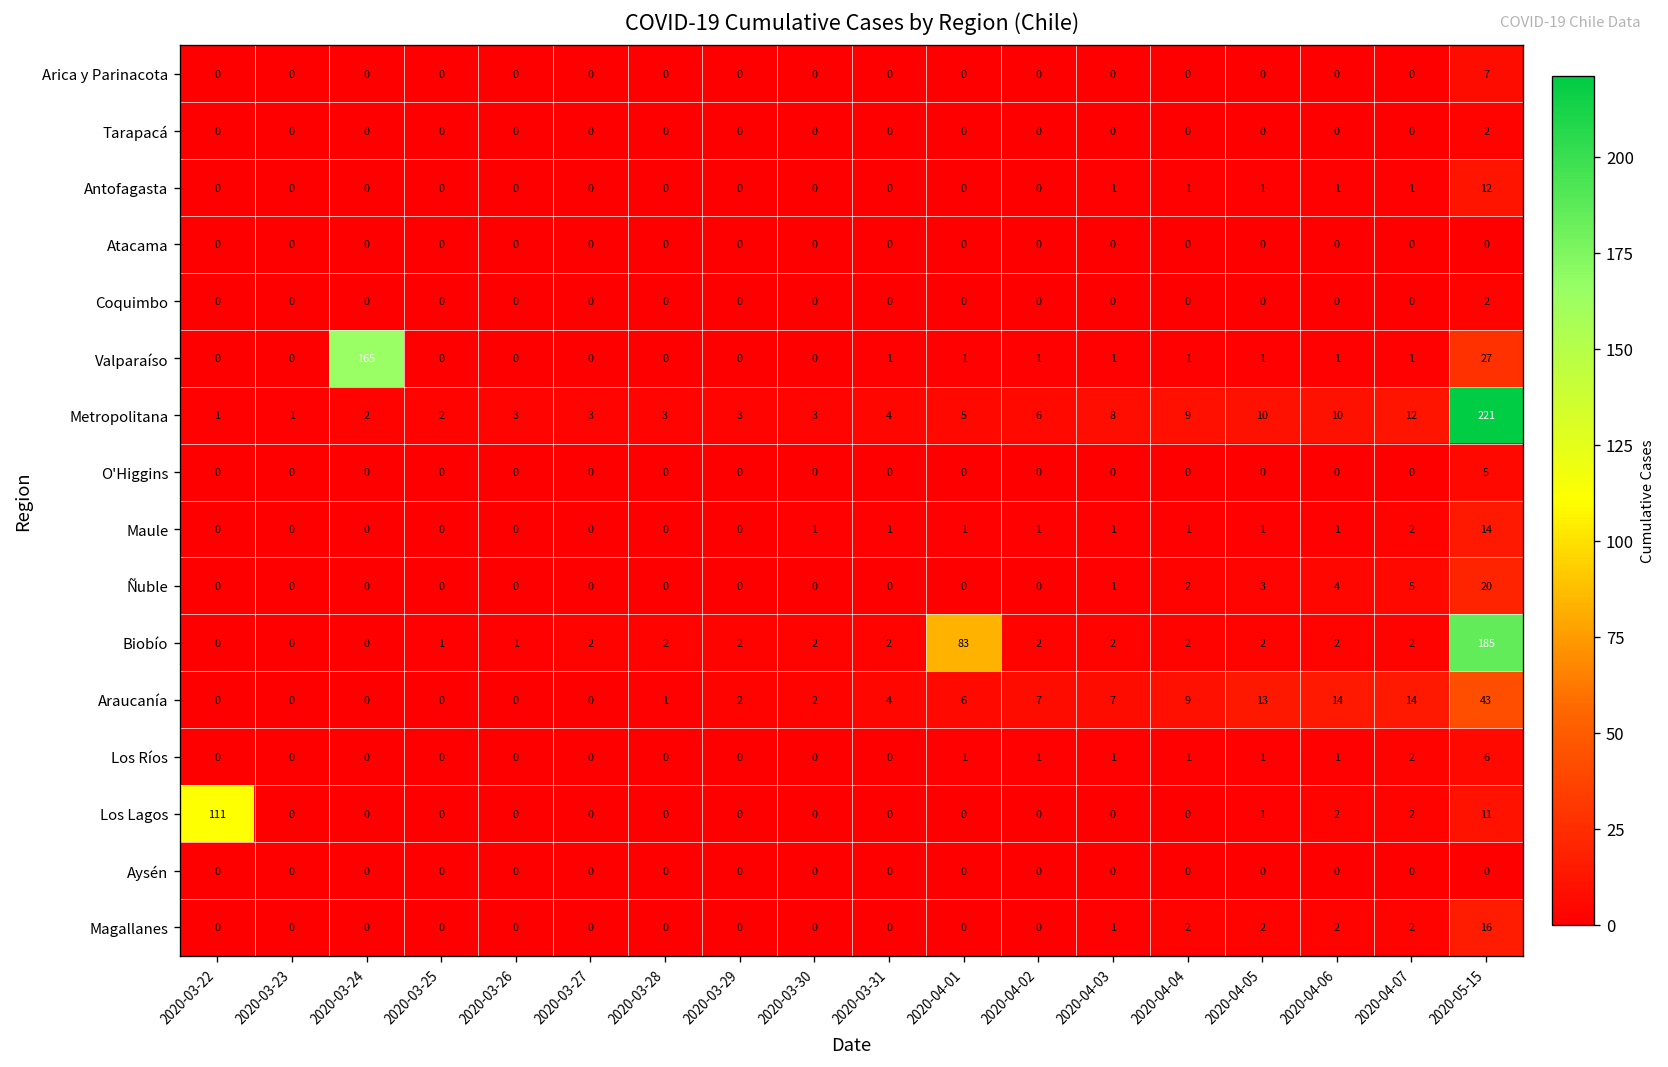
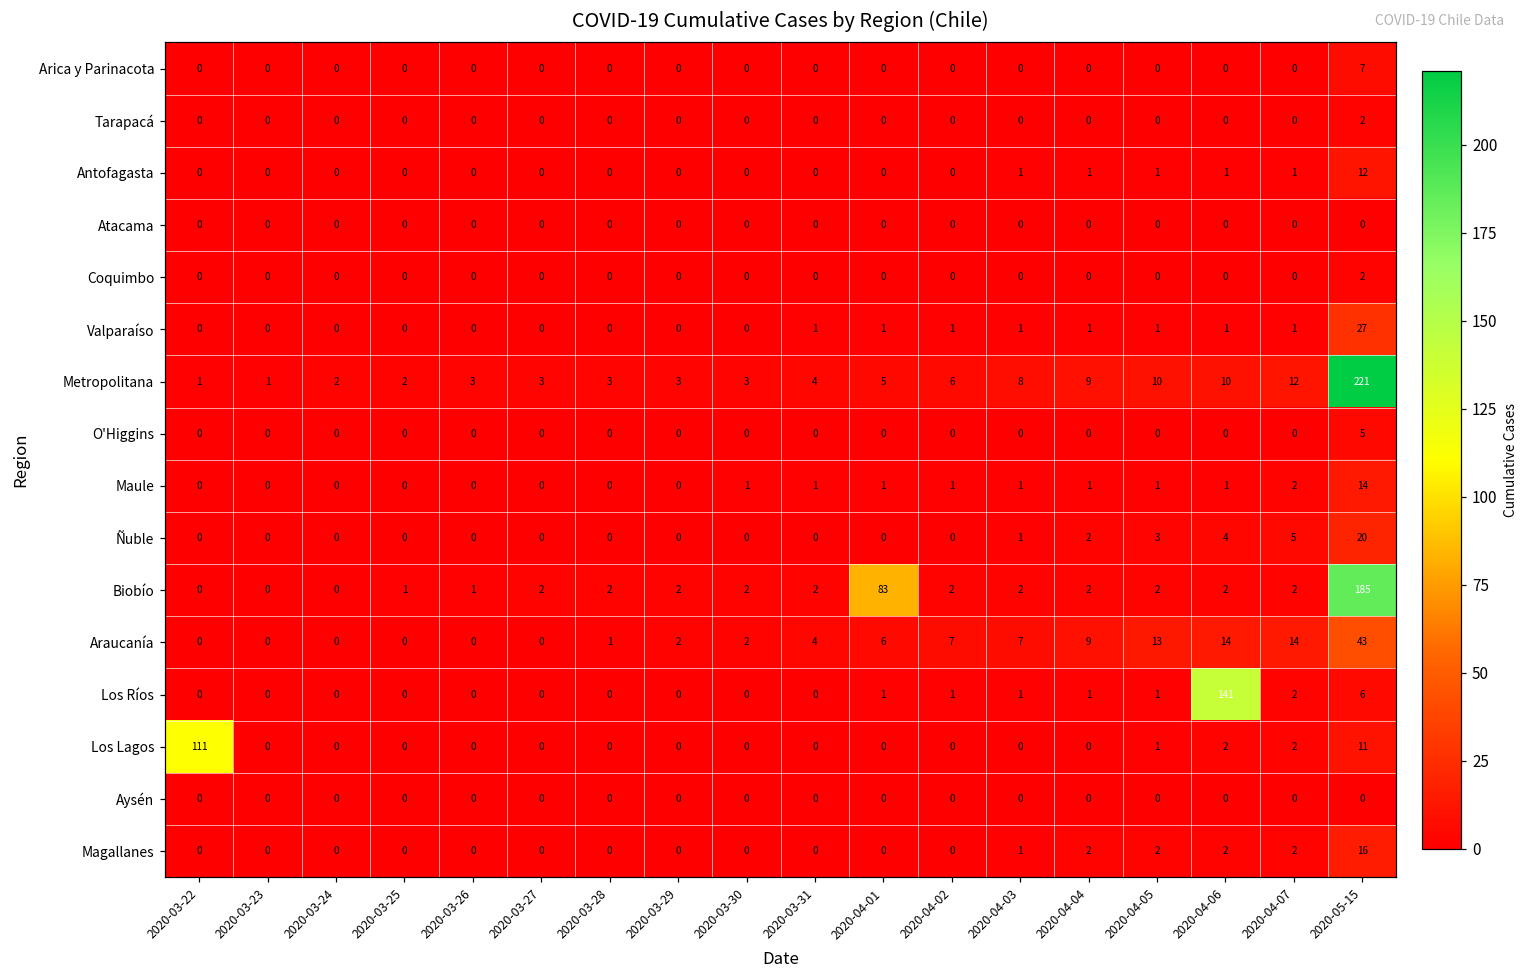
Valparaíso, 2020-03-24: 165 -> 0
Los Ríos, 2020-04-06: 1 -> 141
